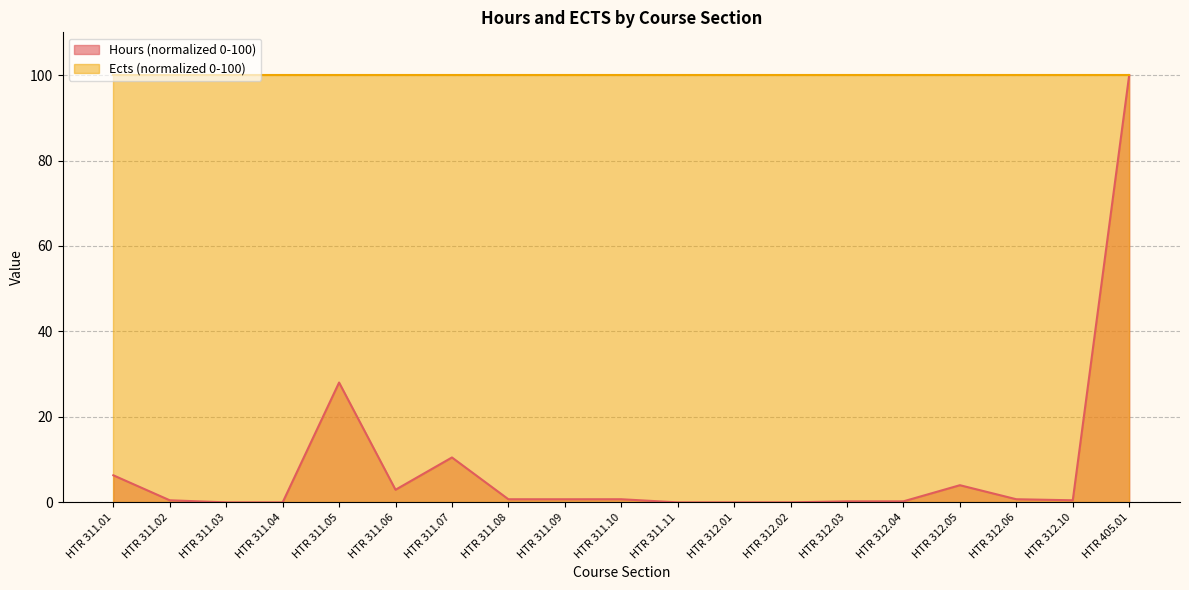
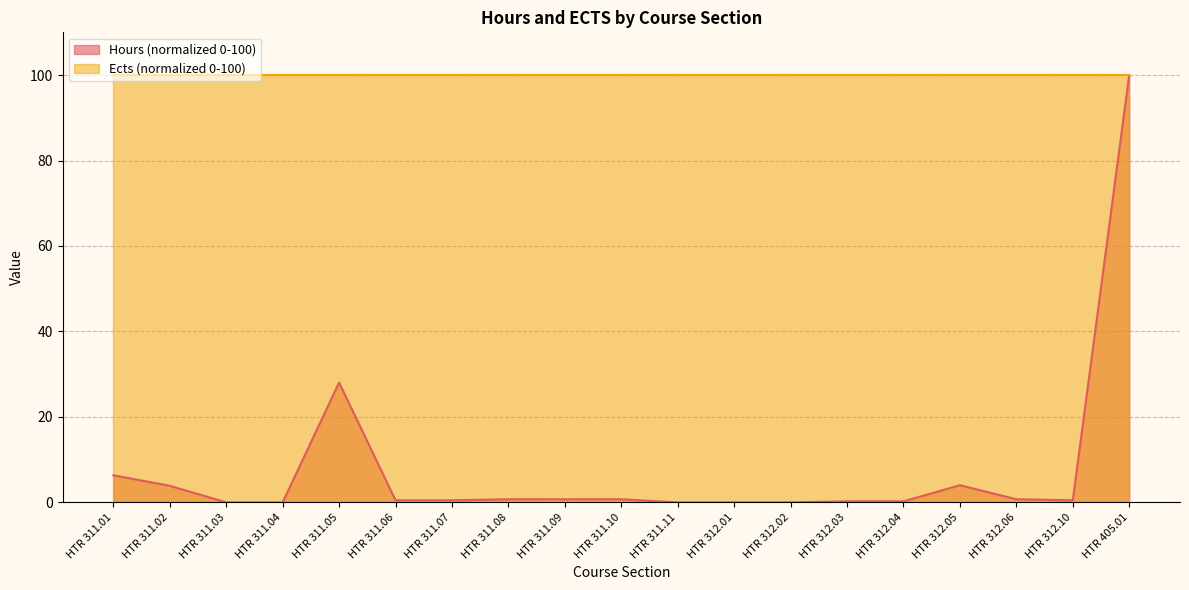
Hours (normalized 0-100), HTR 311.02: 0 -> 4
Hours (normalized 0-100), HTR 311.06: 3 -> 0
Hours (normalized 0-100), HTR 311.07: 11 -> 0
